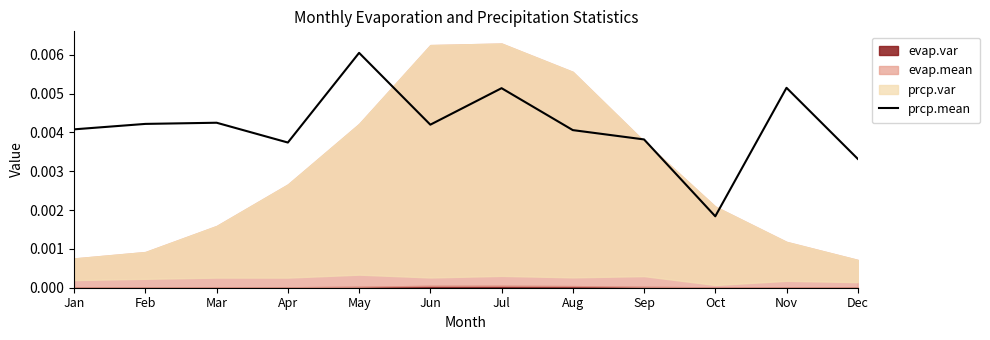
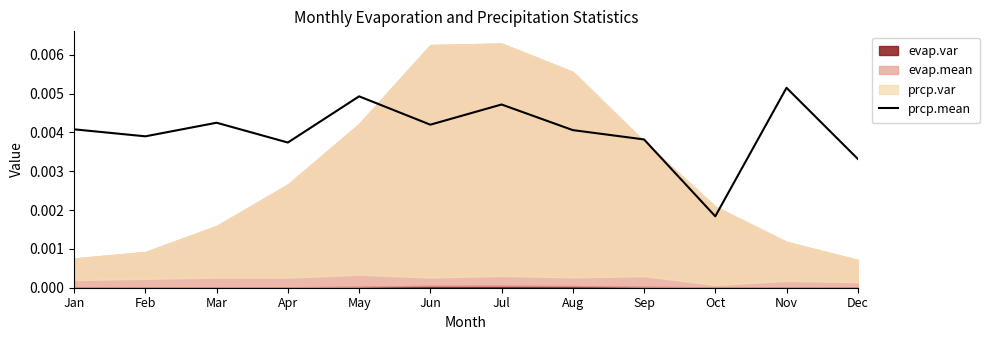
prcp.mean, Feb: 0.0042 -> 0.0039
prcp.mean, May: 0.0061 -> 0.0049
prcp.mean, Jul: 0.0051 -> 0.0047
